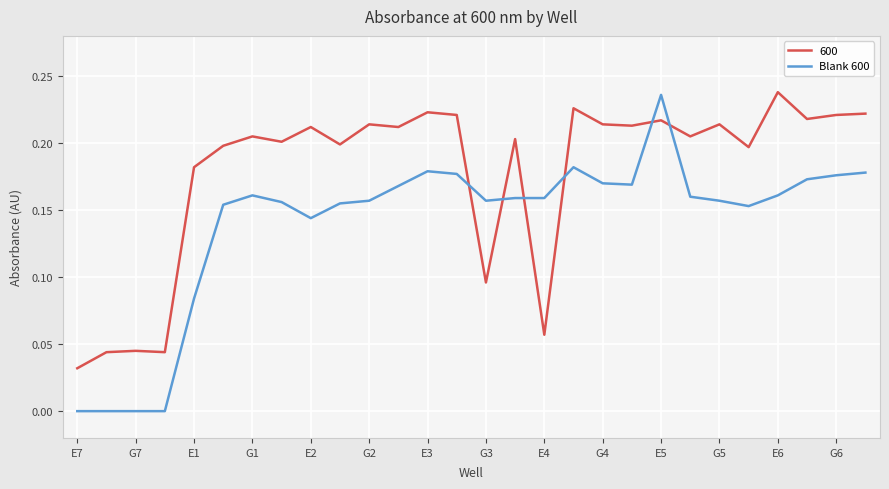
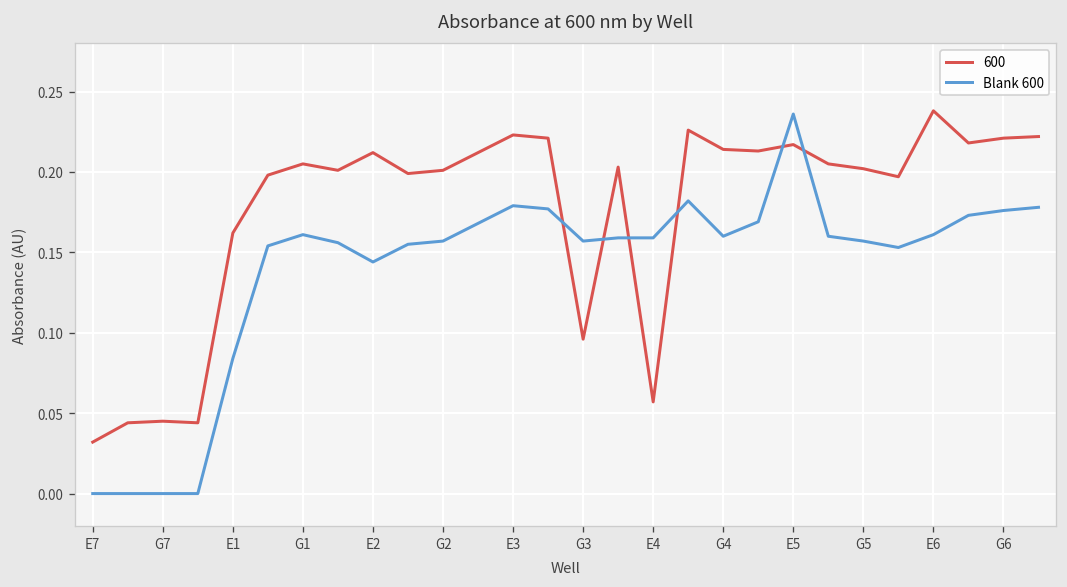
600, E1: 0.182 -> 0.162
600, G2: 0.214 -> 0.201
Blank 600, G4: 0.17 -> 0.16
600, G5: 0.214 -> 0.202
